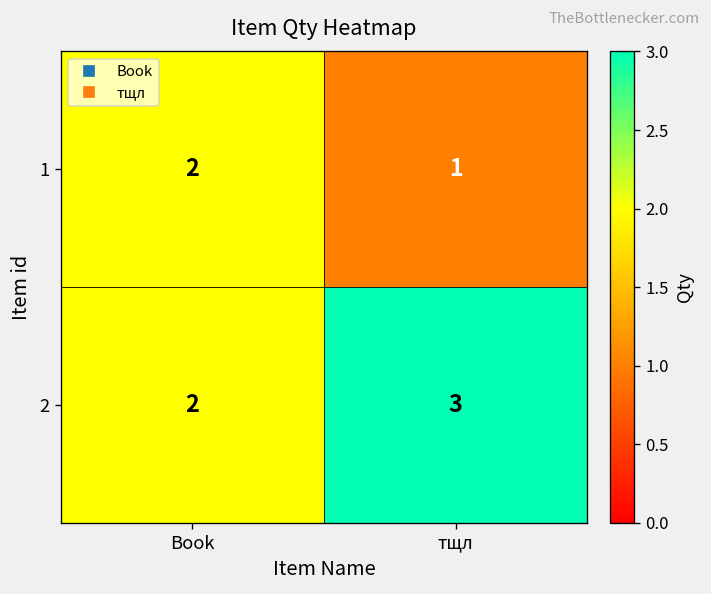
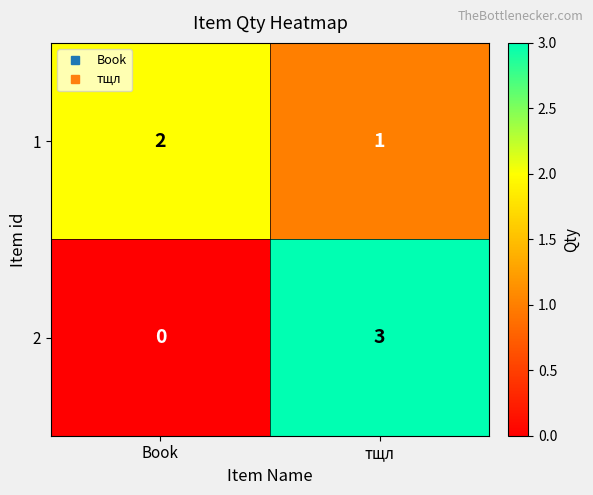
2, Book: 2 -> 0
